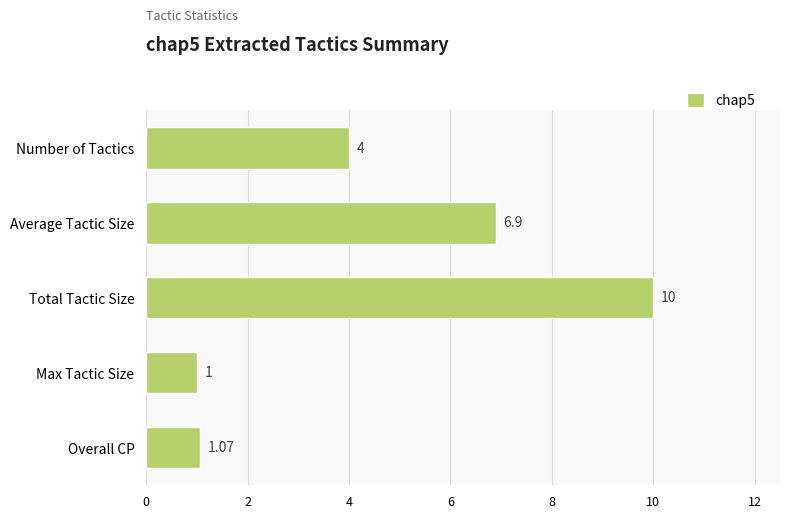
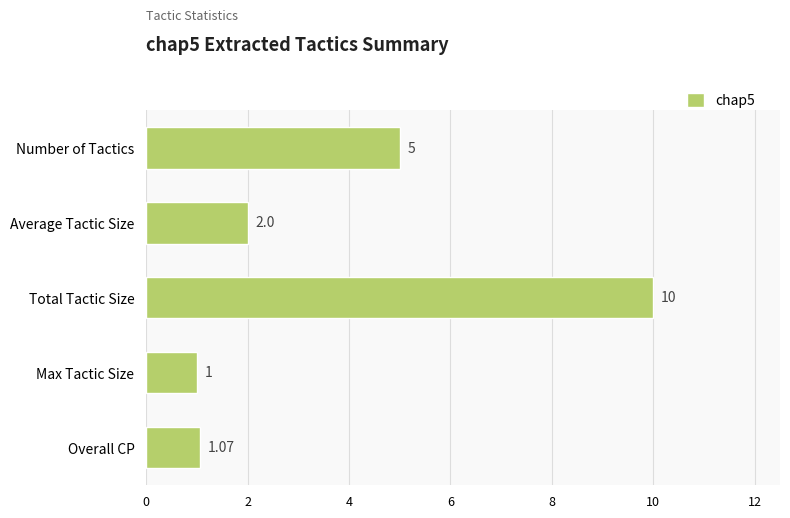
Number of Tactics: 4 -> 5
Average Tactic Size: 6.9 -> 2.0
